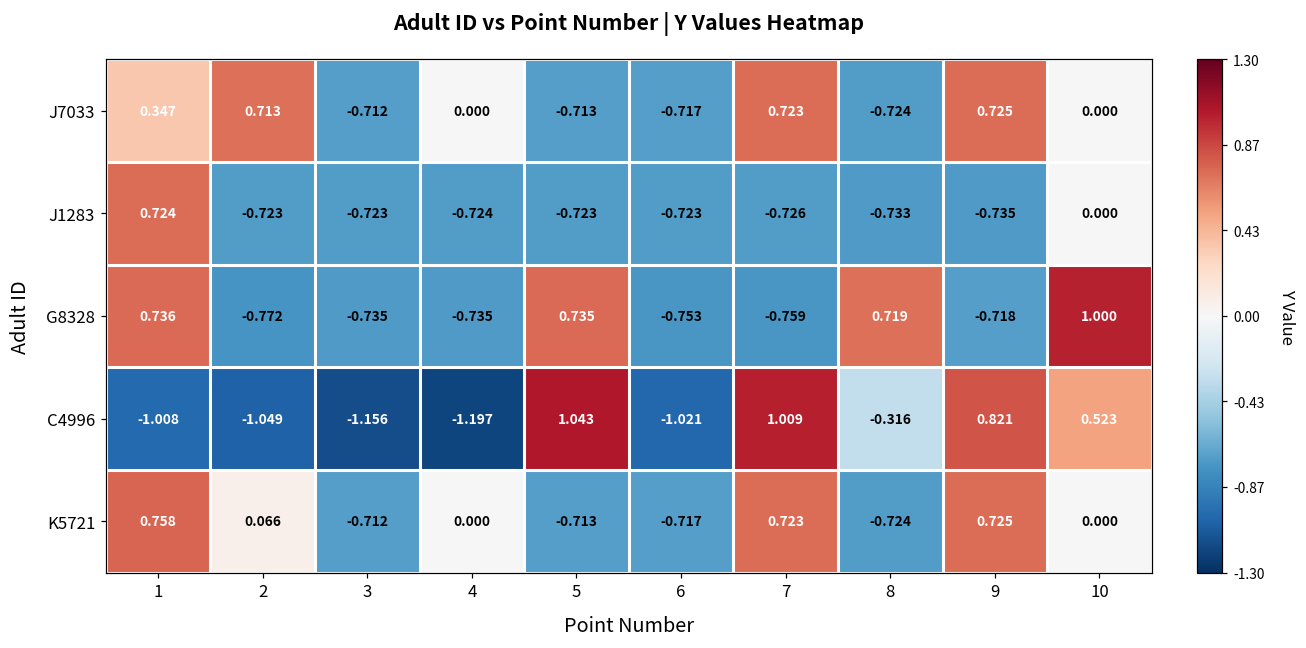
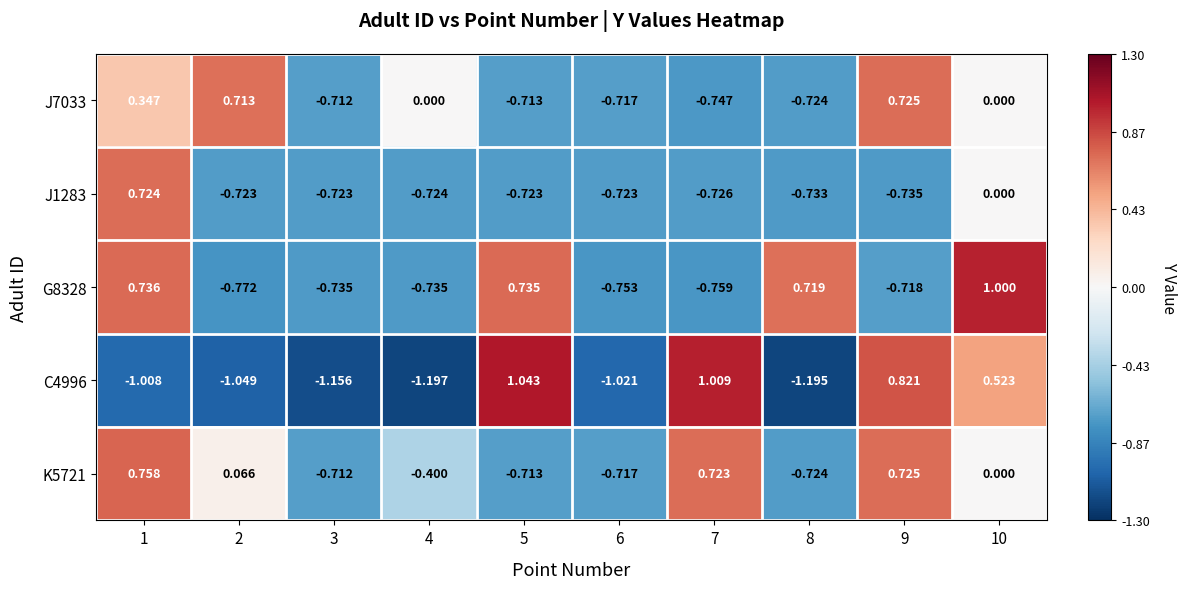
J7033, 7: 0.723 -> -0.747
C4996, 8: -0.316 -> -1.195
K5721, 4: 0.000 -> -0.400
